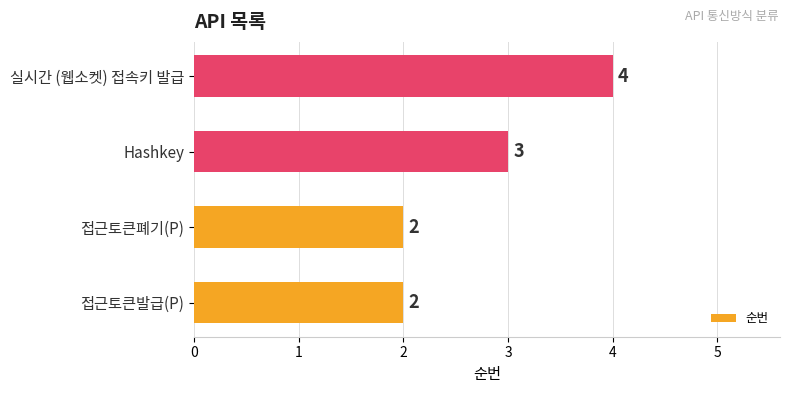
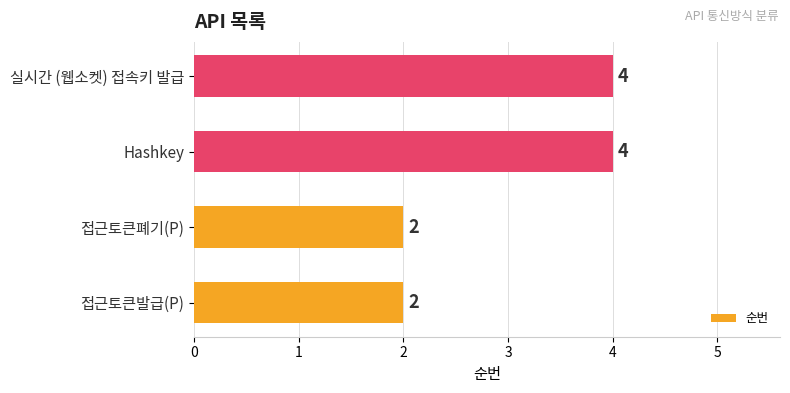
Hashkey: 3 -> 4
